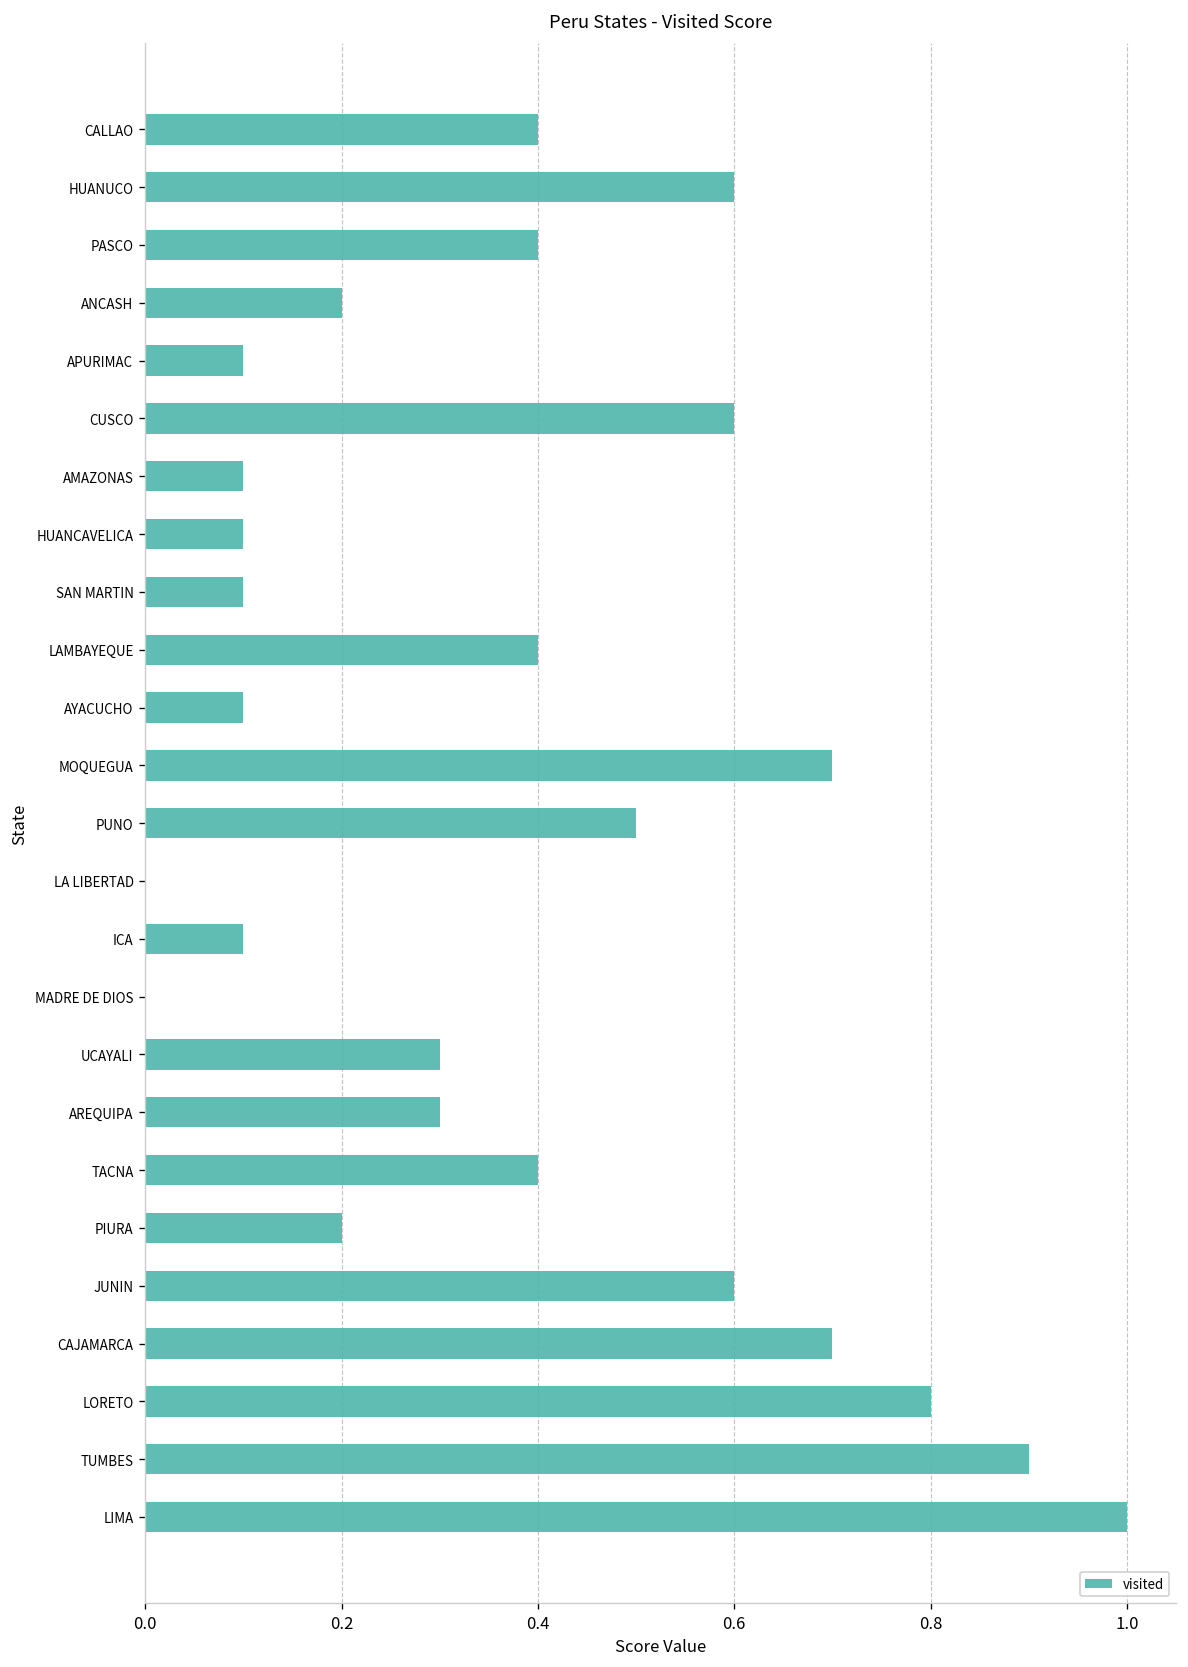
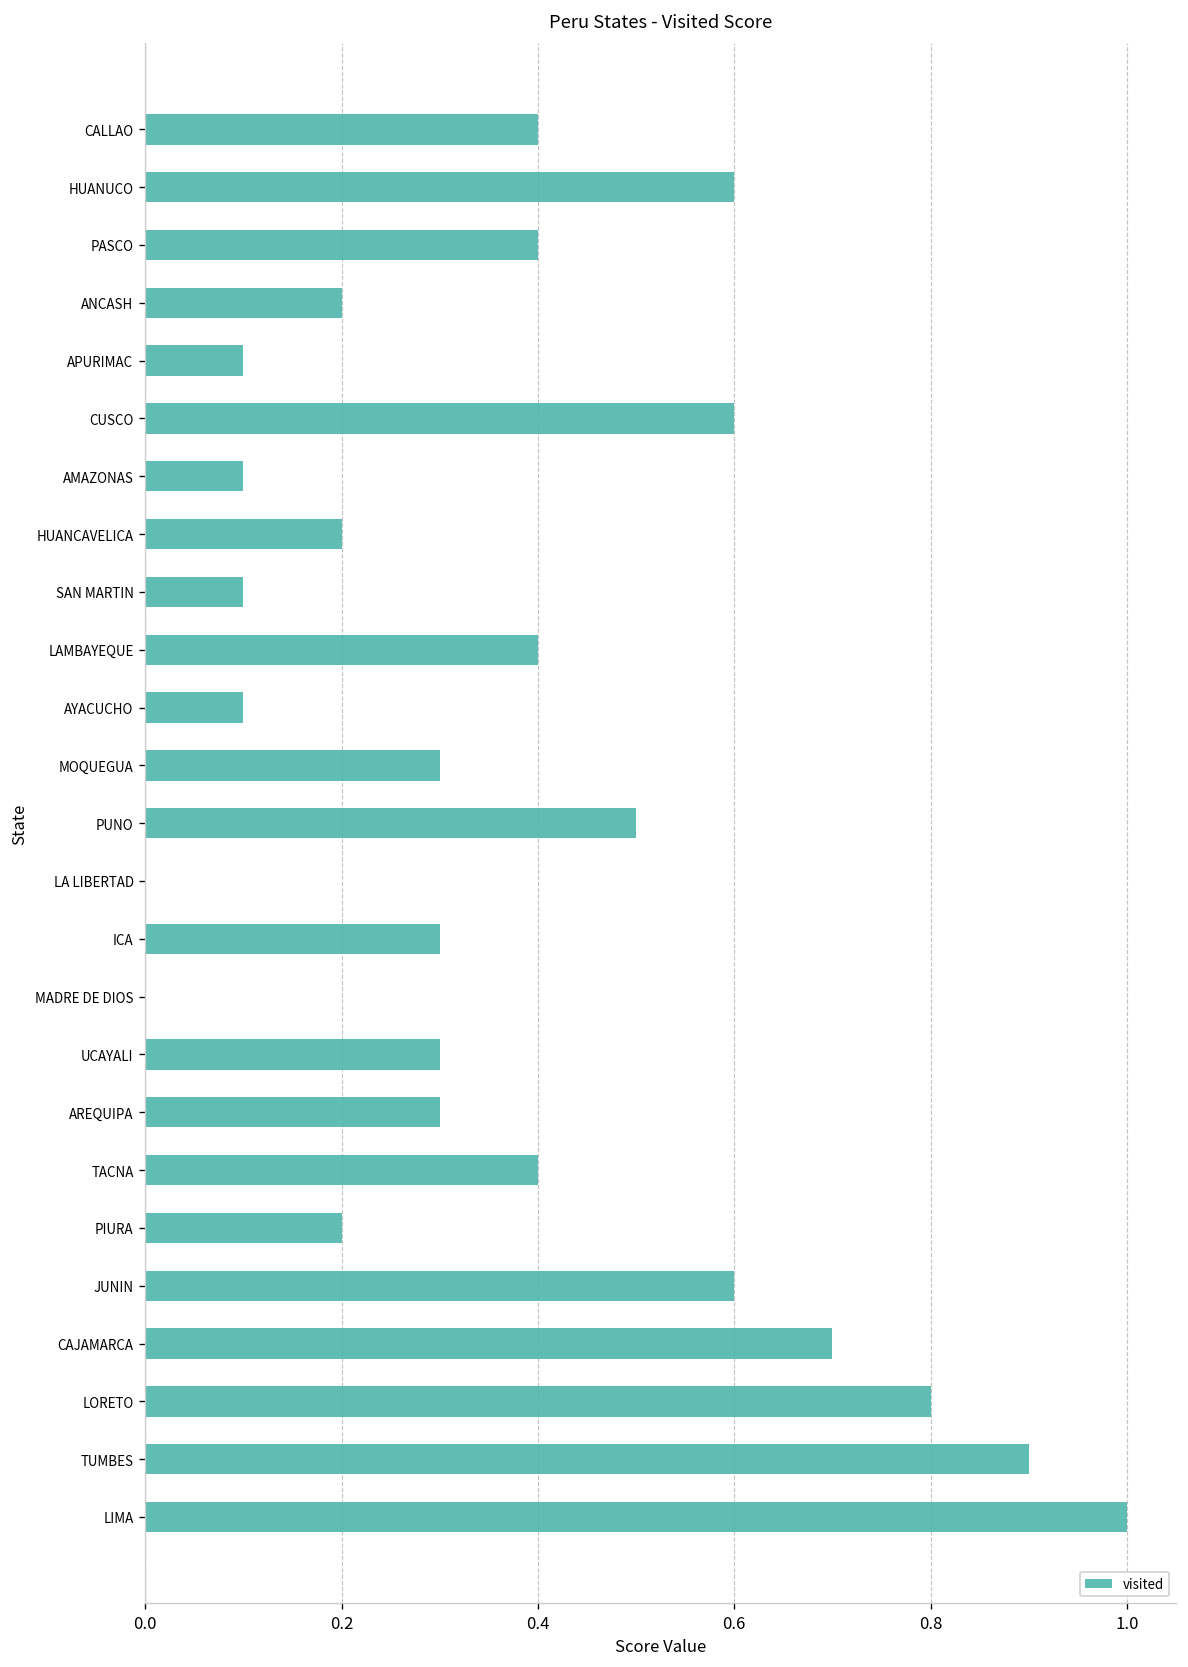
HUANCAVELICA: 0.1 -> 0.2
MOQUEGUA: 0.7 -> 0.3
ICA: 0.1 -> 0.3
